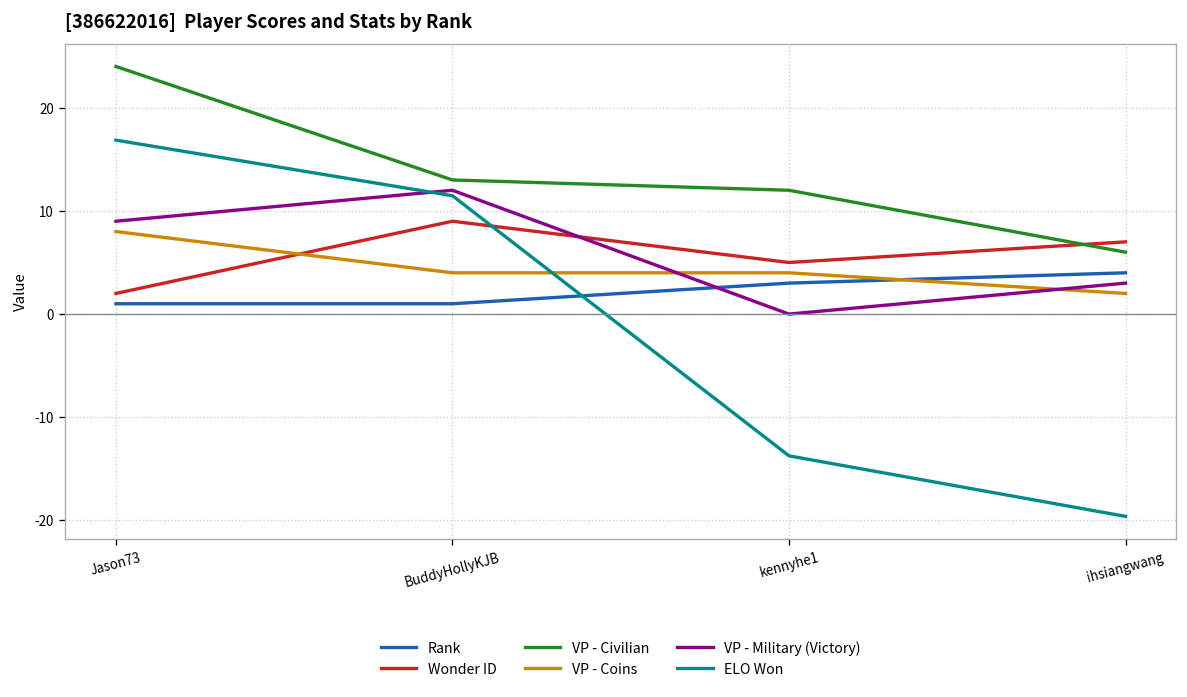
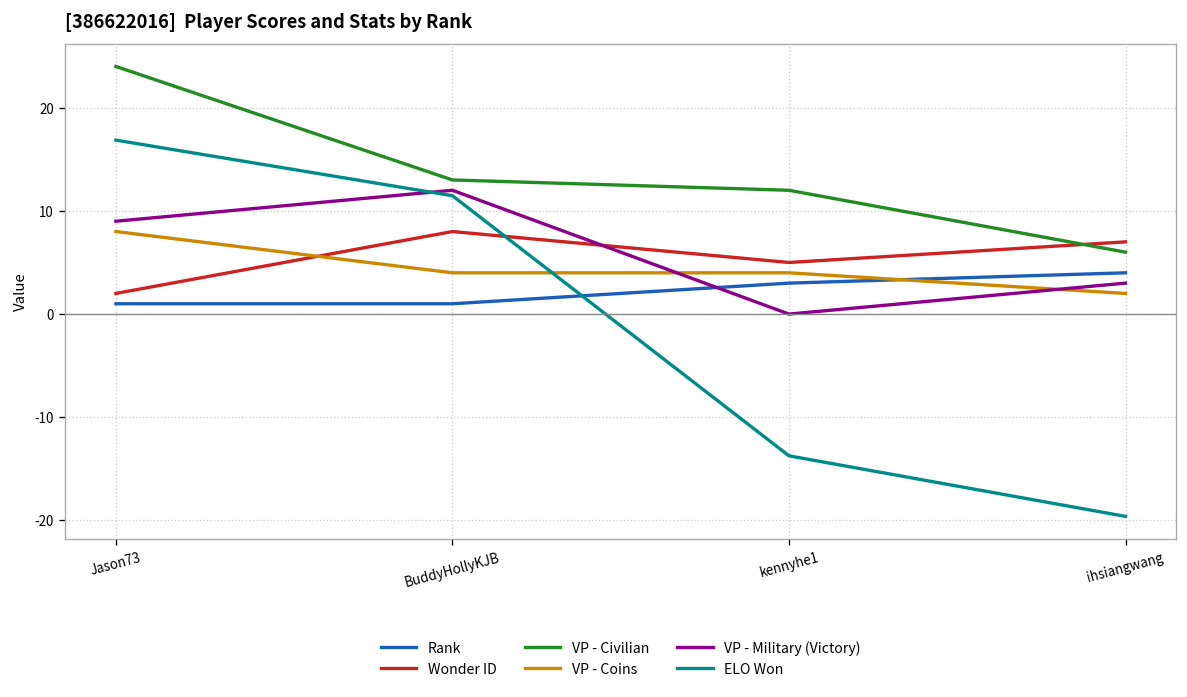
Wonder ID, BuddyHollyKJB: 9 -> 8
